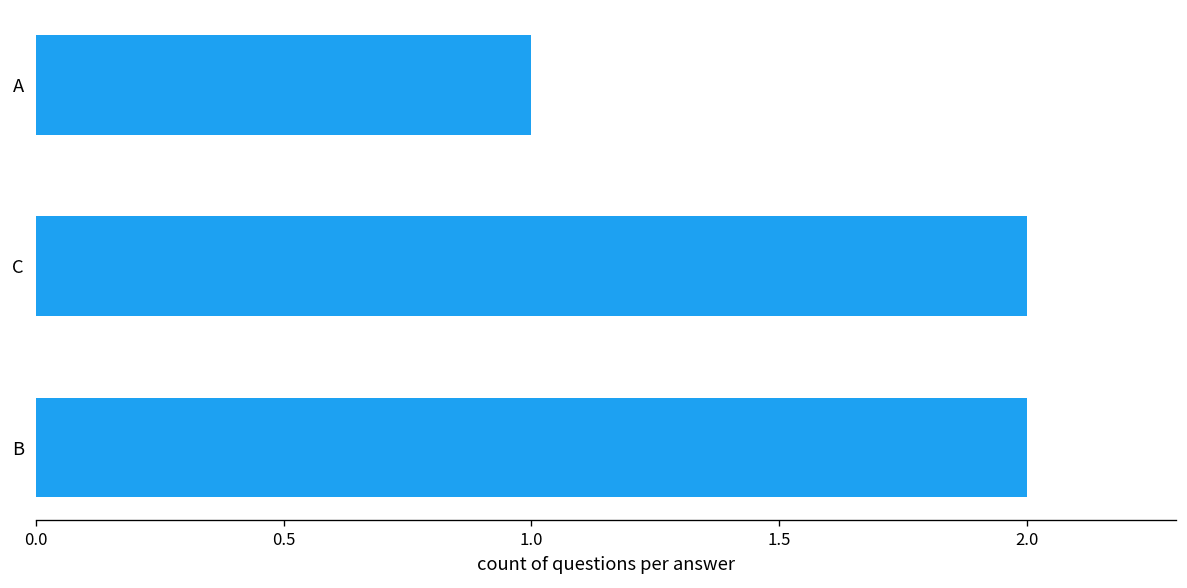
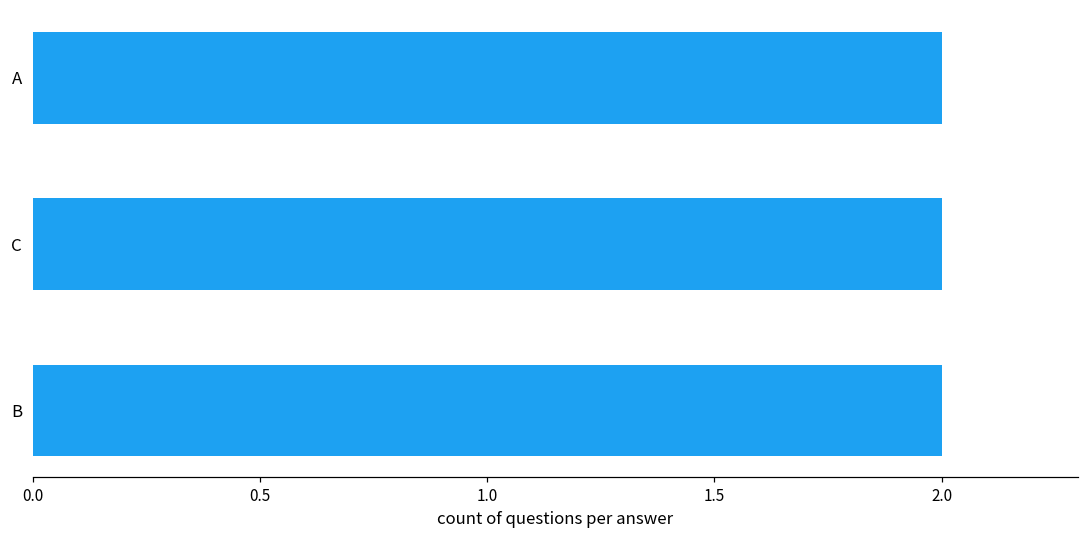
A: 1 -> 2
